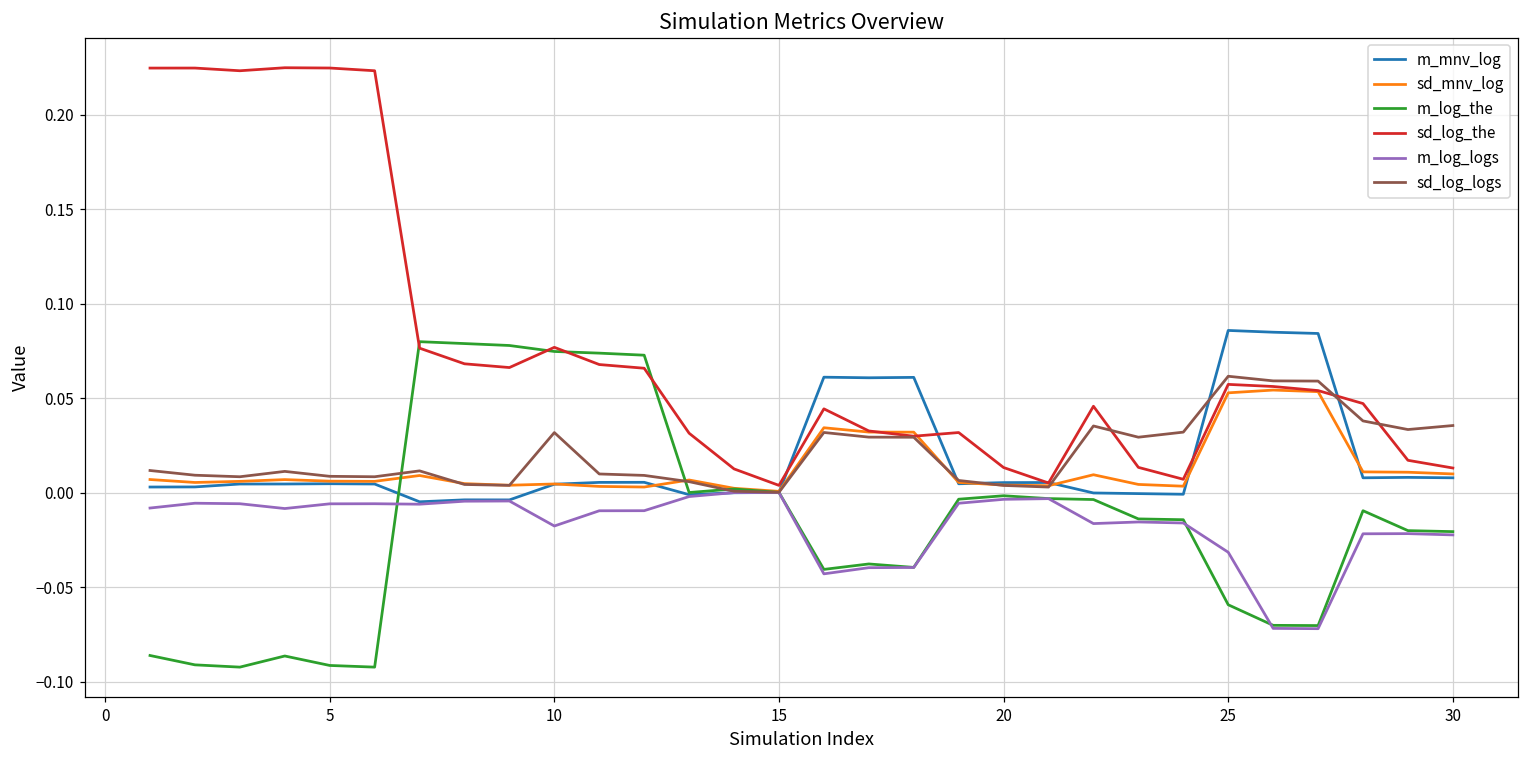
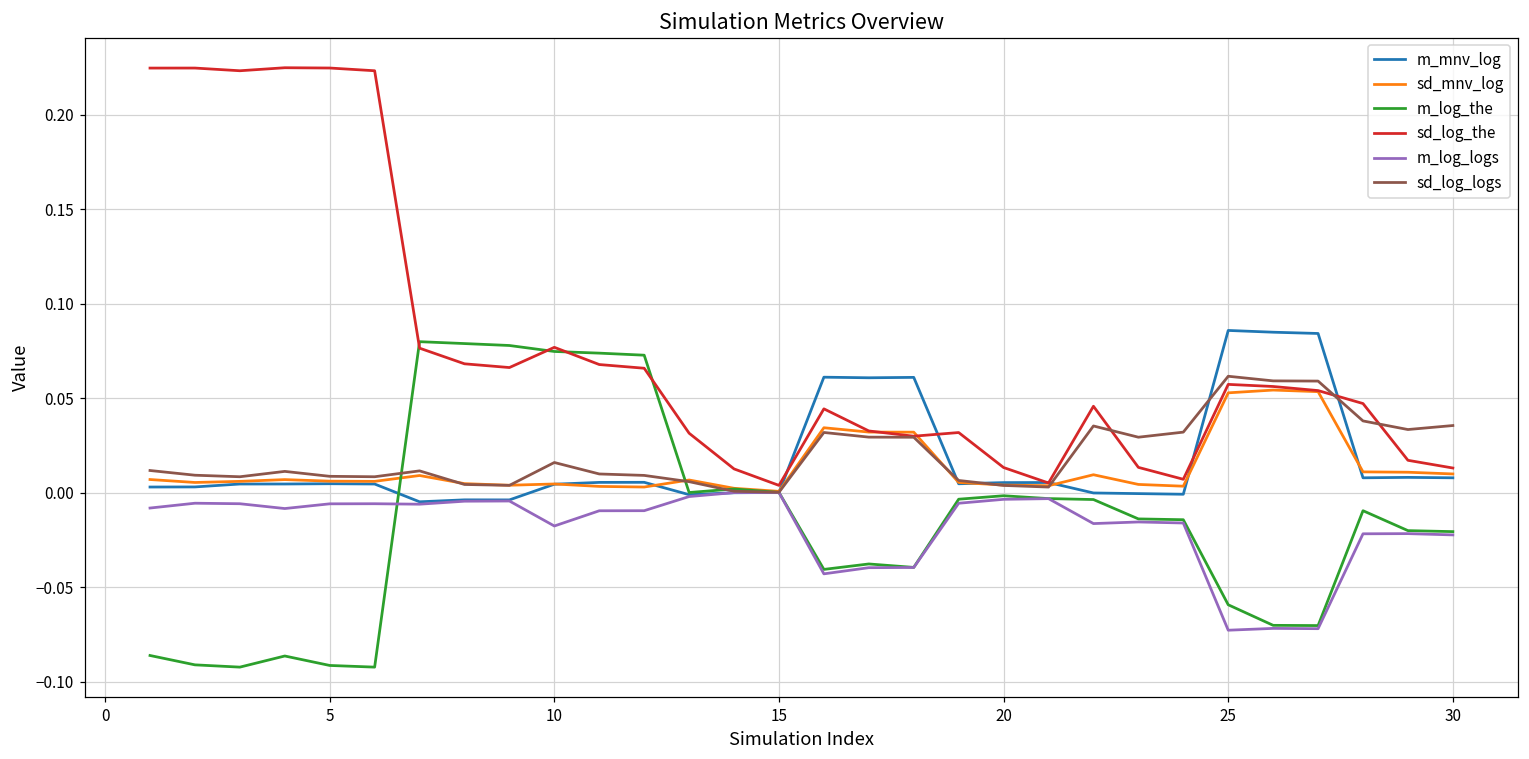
sd_log_logs, 10: 0.032 -> 0.016
m_log_logs, 25: -0.032 -> -0.073
